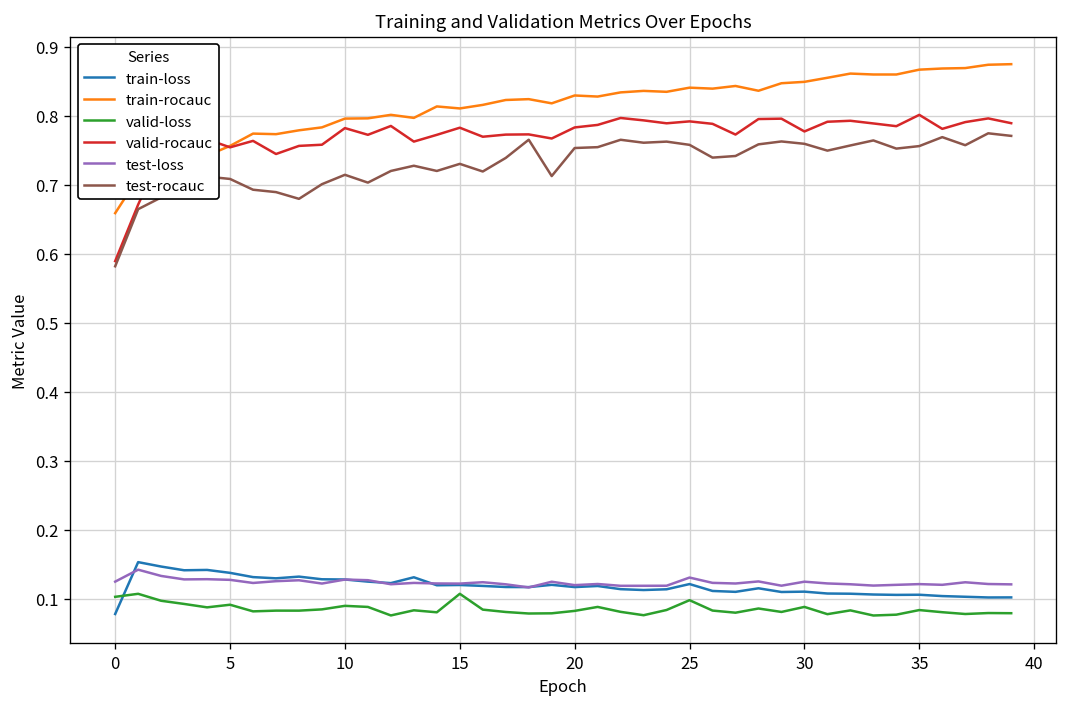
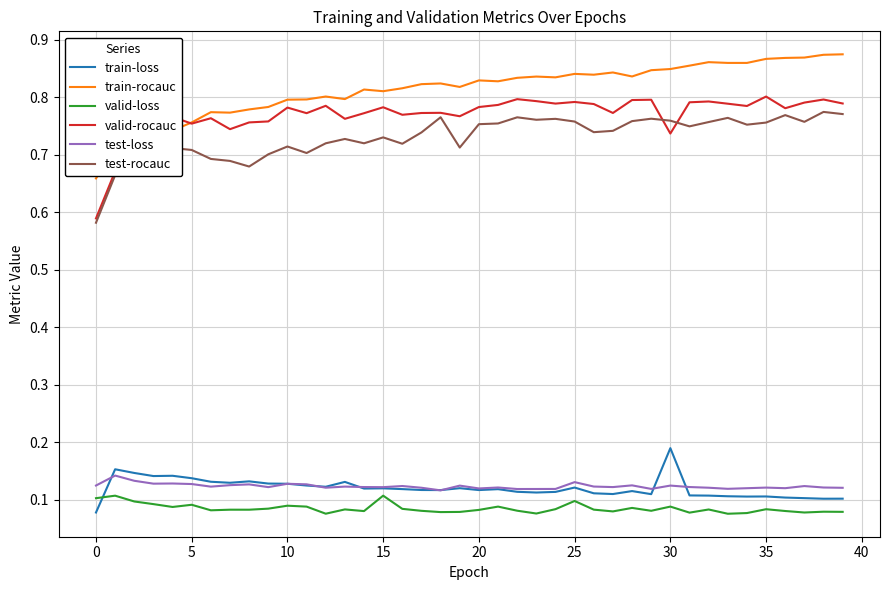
train-loss, 30: 0.11 -> 0.19
valid-rocauc, 30: 0.78 -> 0.74
